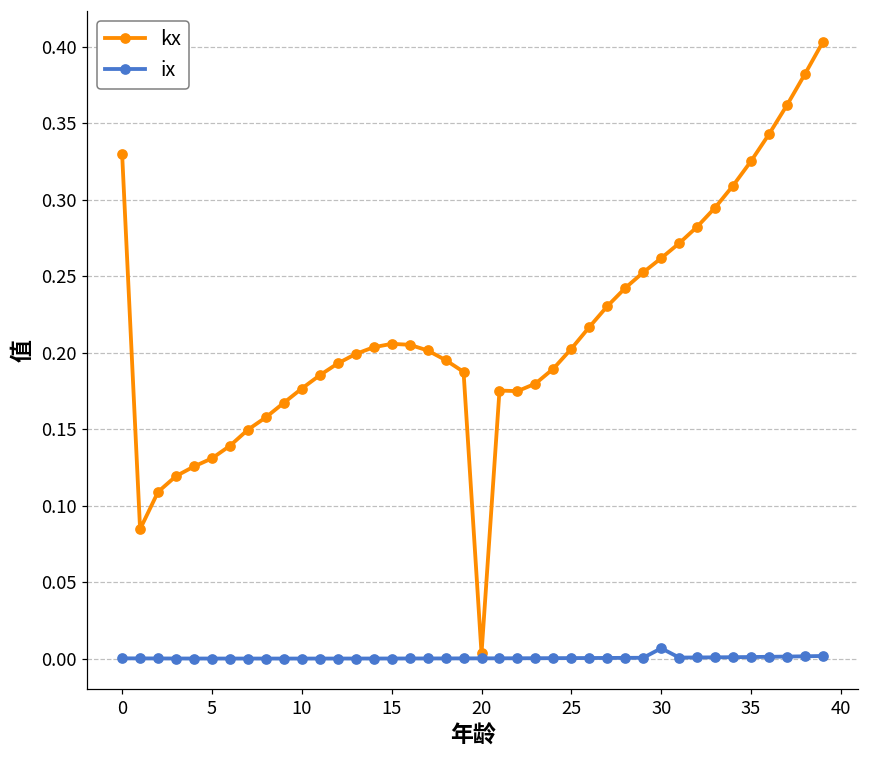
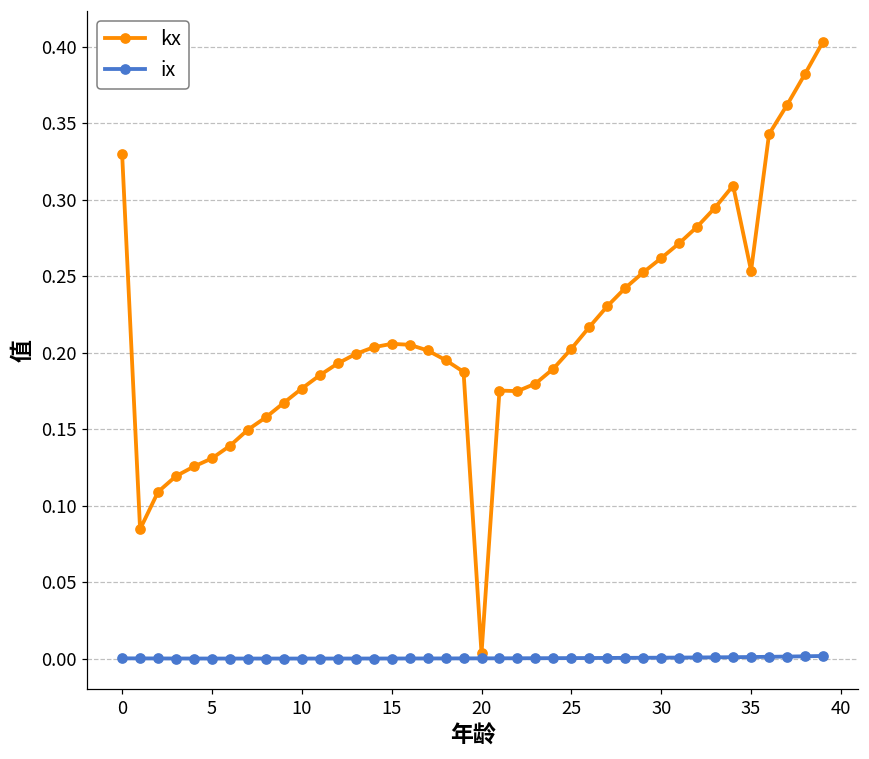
ix, 30: 0.007 -> 0.001
kx, 35: 0.325 -> 0.254
